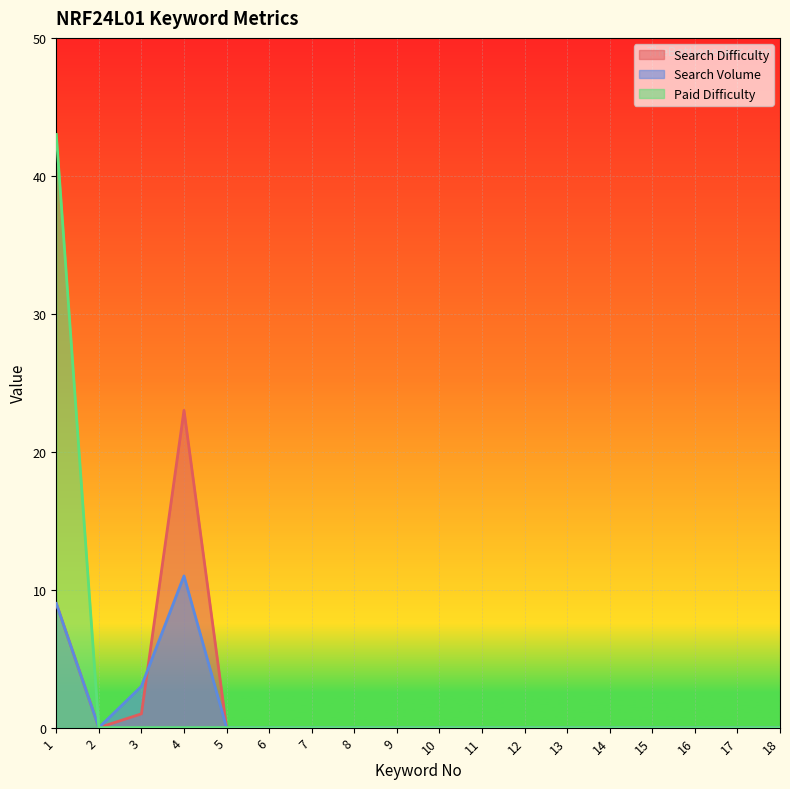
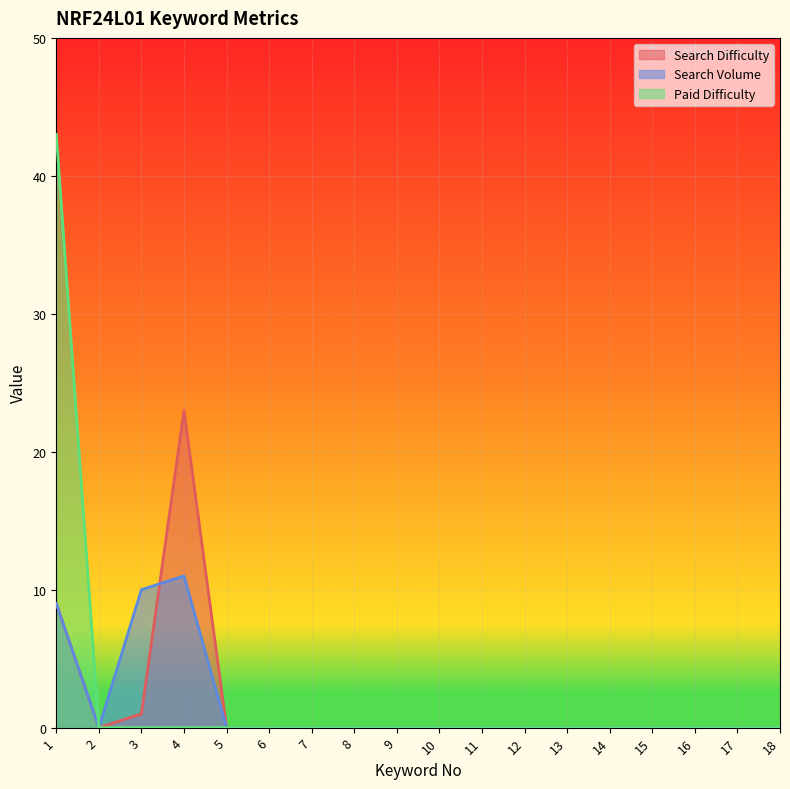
Search Volume, 3: 3 -> 10
